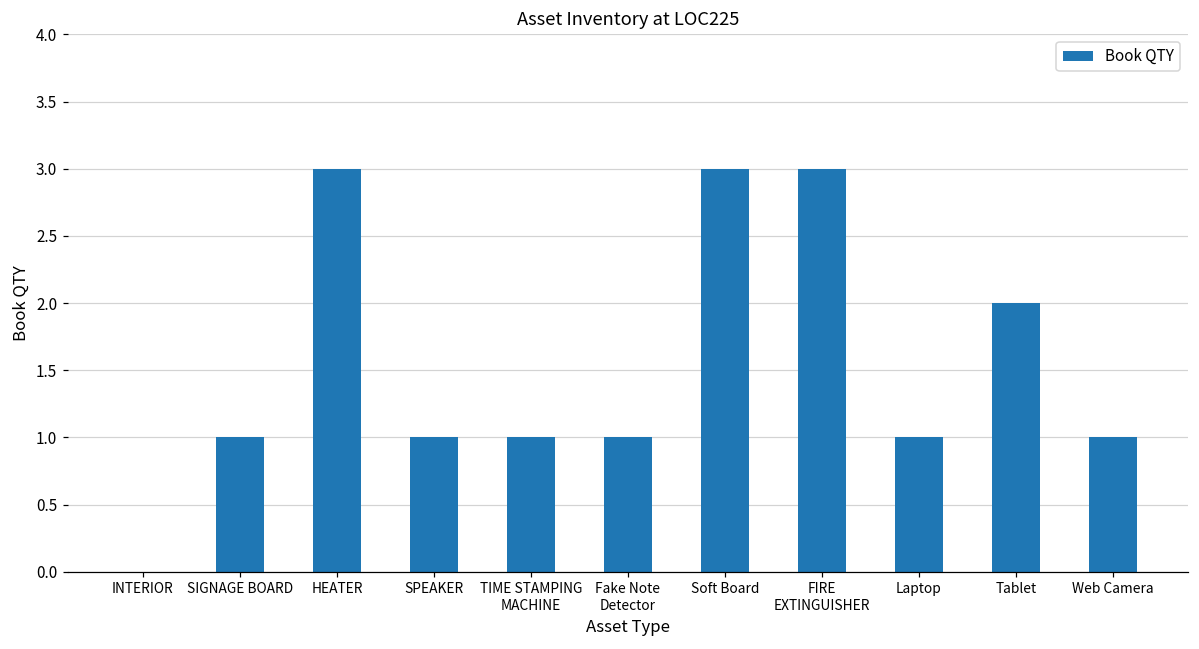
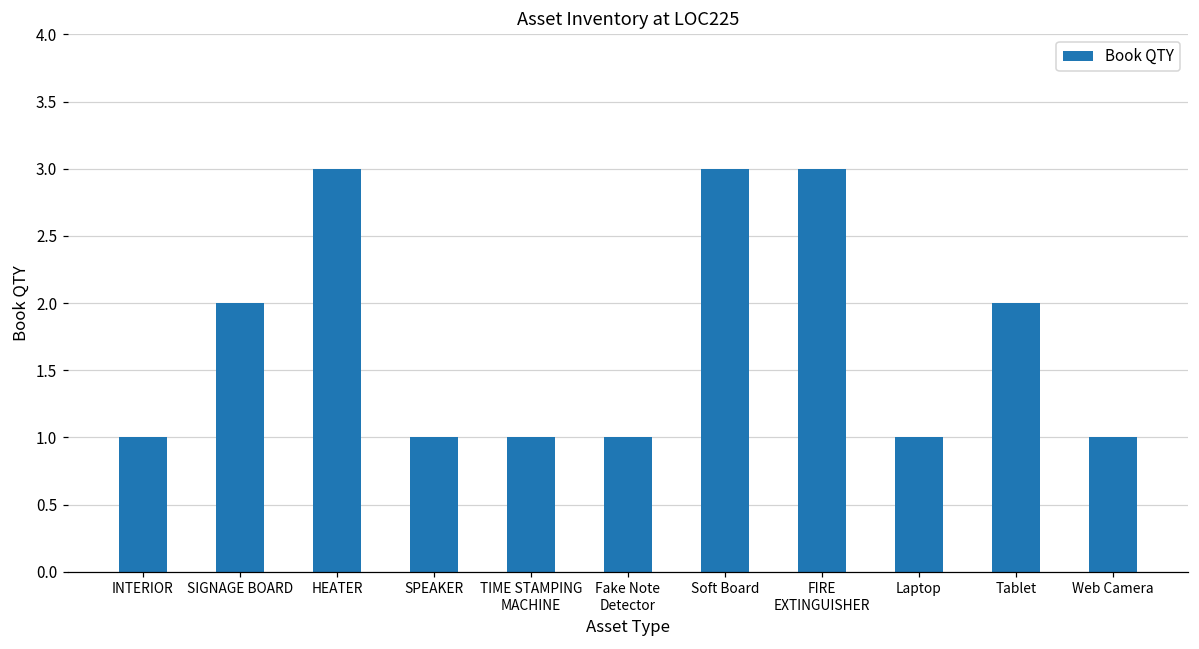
INTERIOR: 0 -> 1
SIGNAGE BOARD: 1 -> 2
